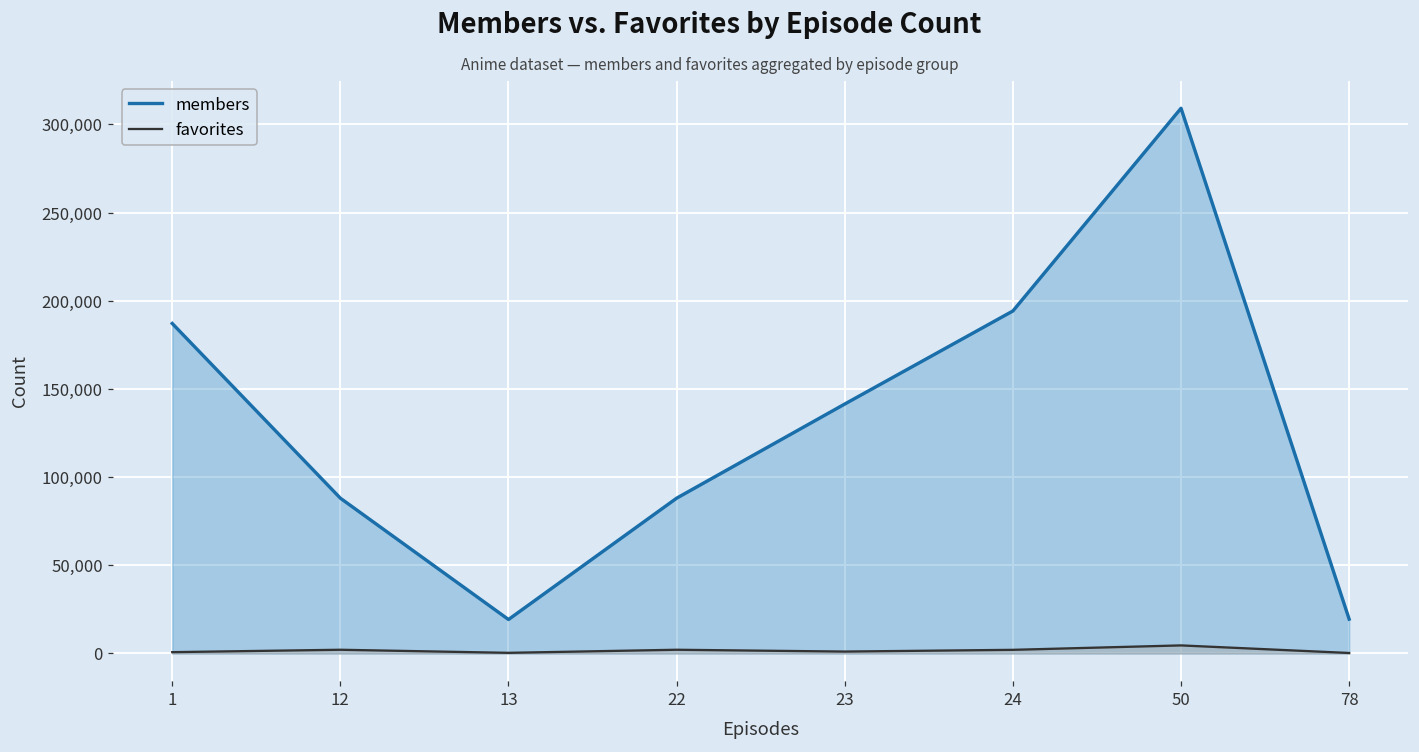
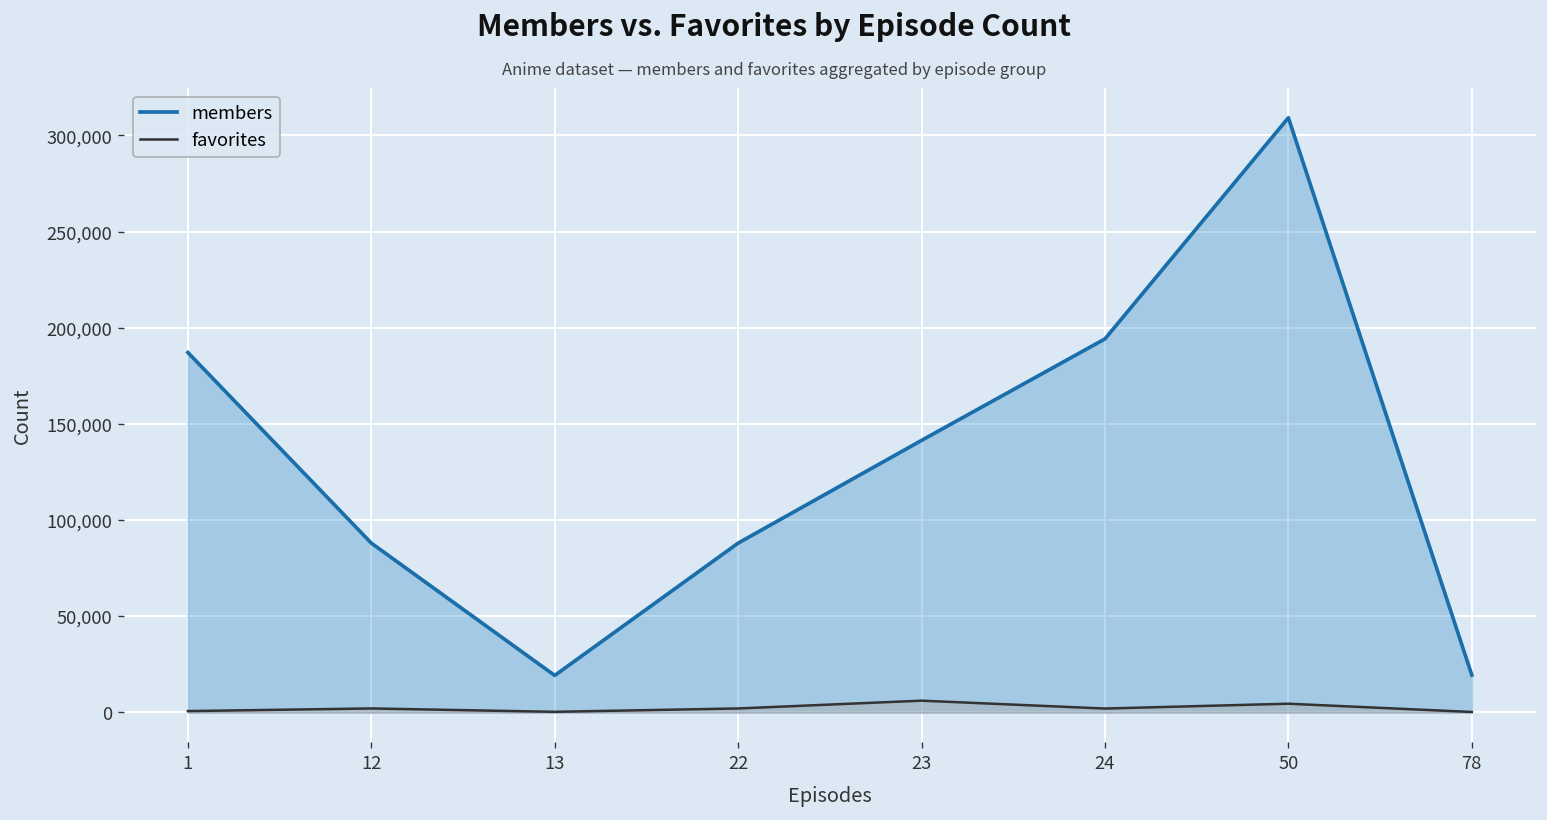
favorites, 23: 1,000 -> 6,000
